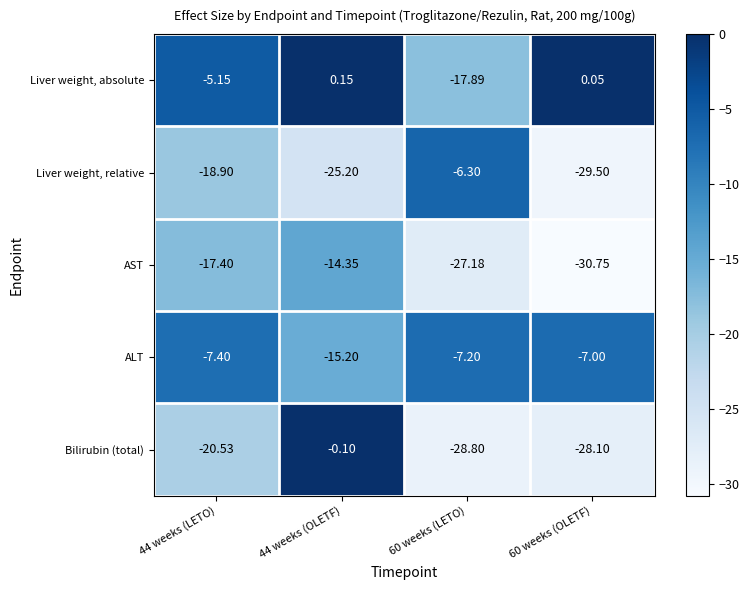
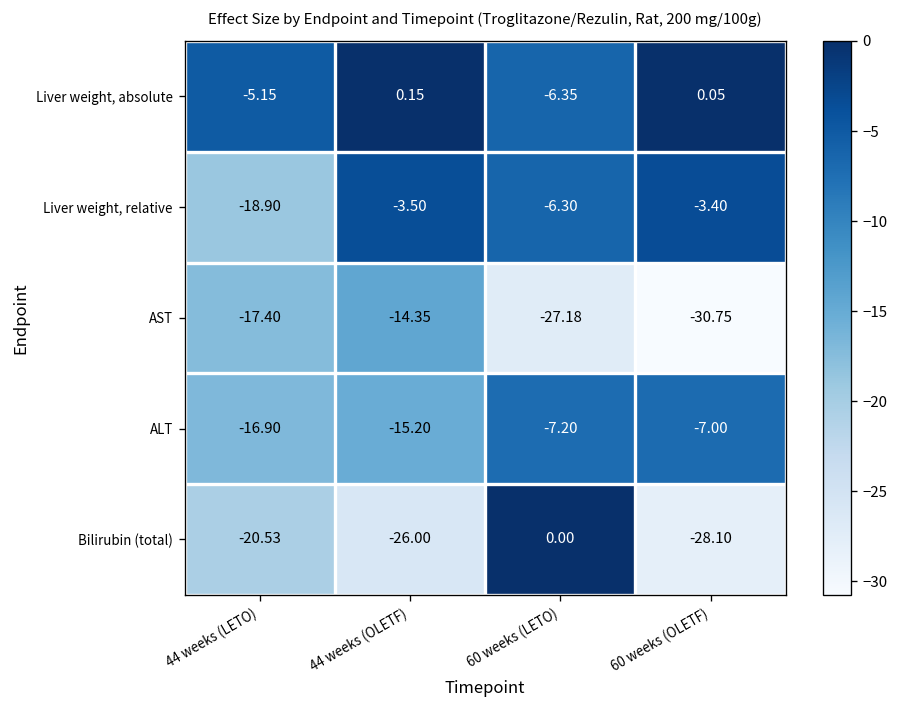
Liver weight, absolute, 60 weeks (LETO): -17.89 -> -6.35
Liver weight, relative, 44 weeks (OLETF): -25.20 -> -3.50
Liver weight, relative, 60 weeks (OLETF): -29.50 -> -3.40
ALT, 44 weeks (LETO): -7.40 -> -16.90
Bilirubin (total), 44 weeks (OLETF): -0.10 -> -26.00
Bilirubin (total), 60 weeks (LETO): -28.80 -> 0.00
